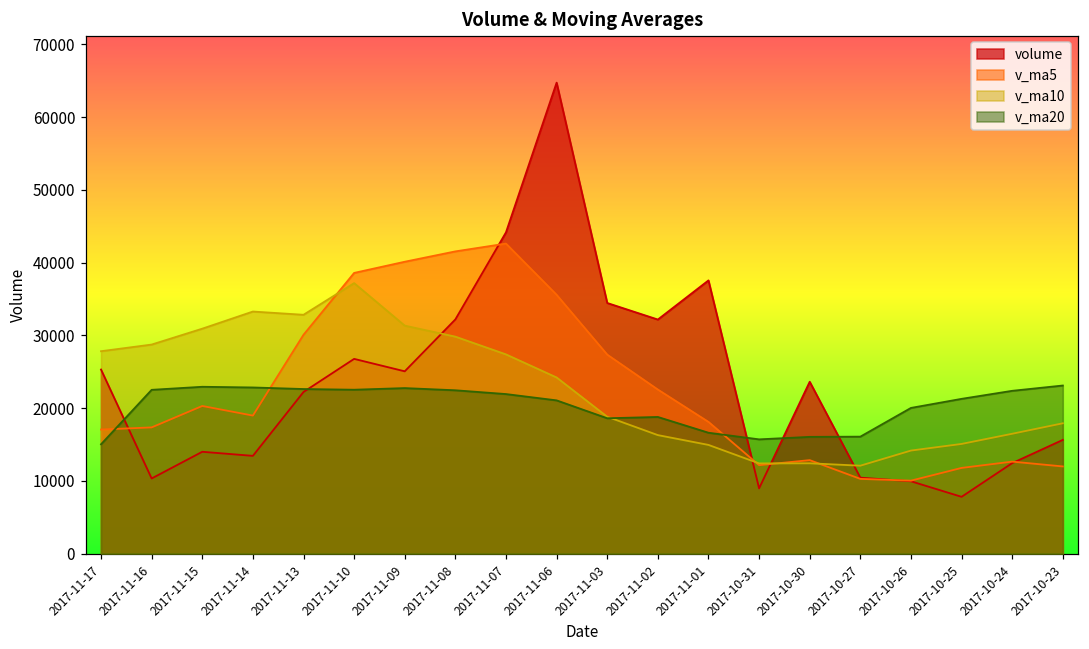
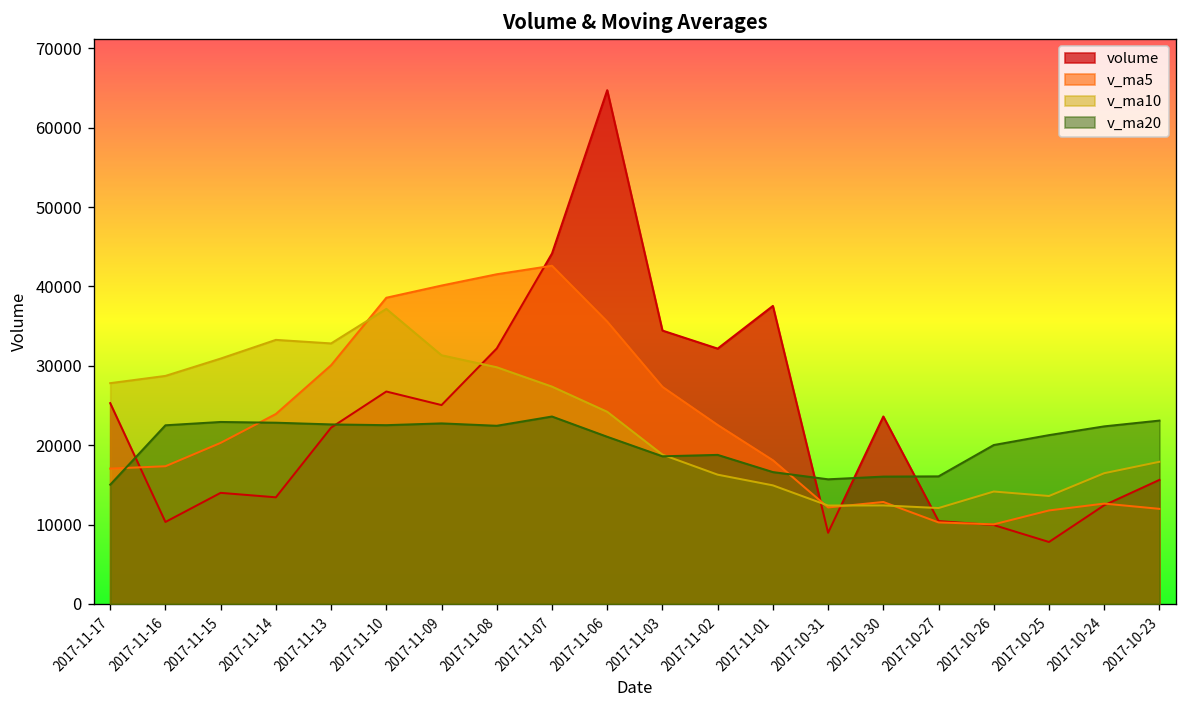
v_ma5, 2017-11-14: 19000 -> 24000
v_ma20, 2017-11-07: 22000 -> 24000
v_ma10, 2017-10-25: 15000 -> 14000
